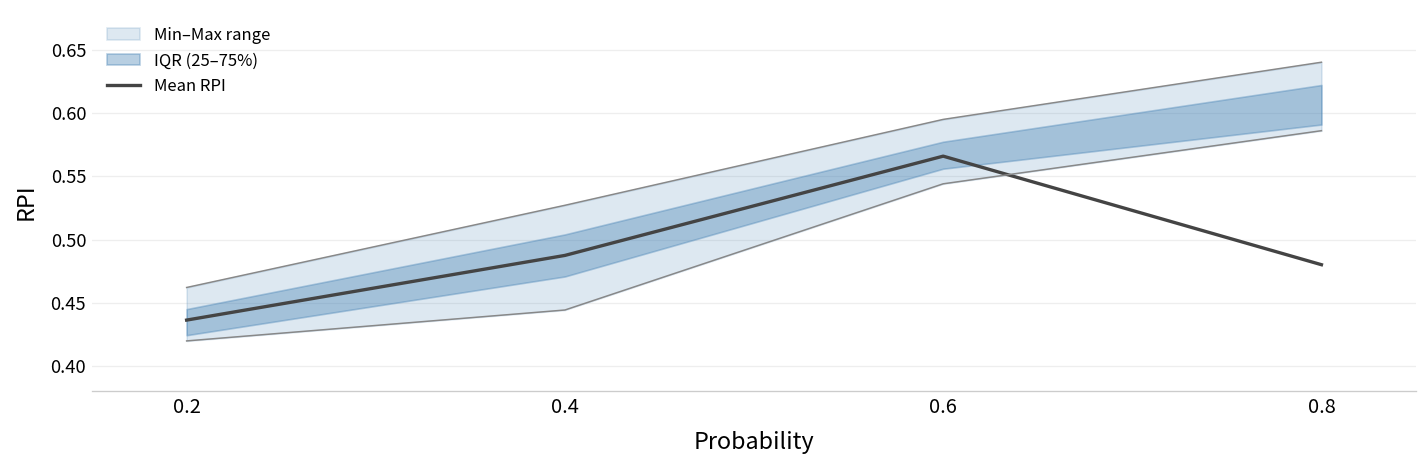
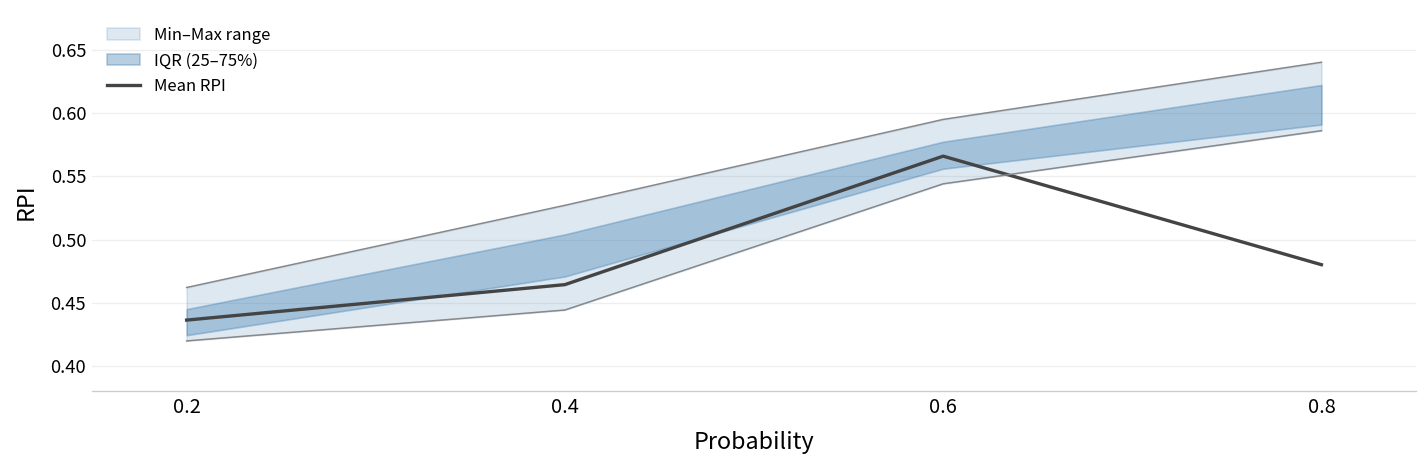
Mean RPI, 0.4: 0.487 -> 0.464
